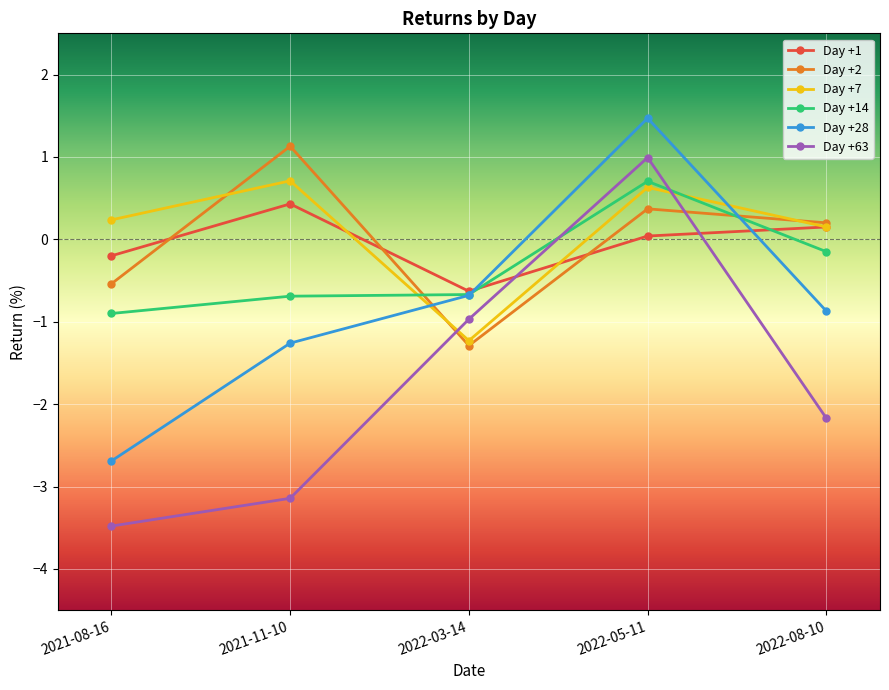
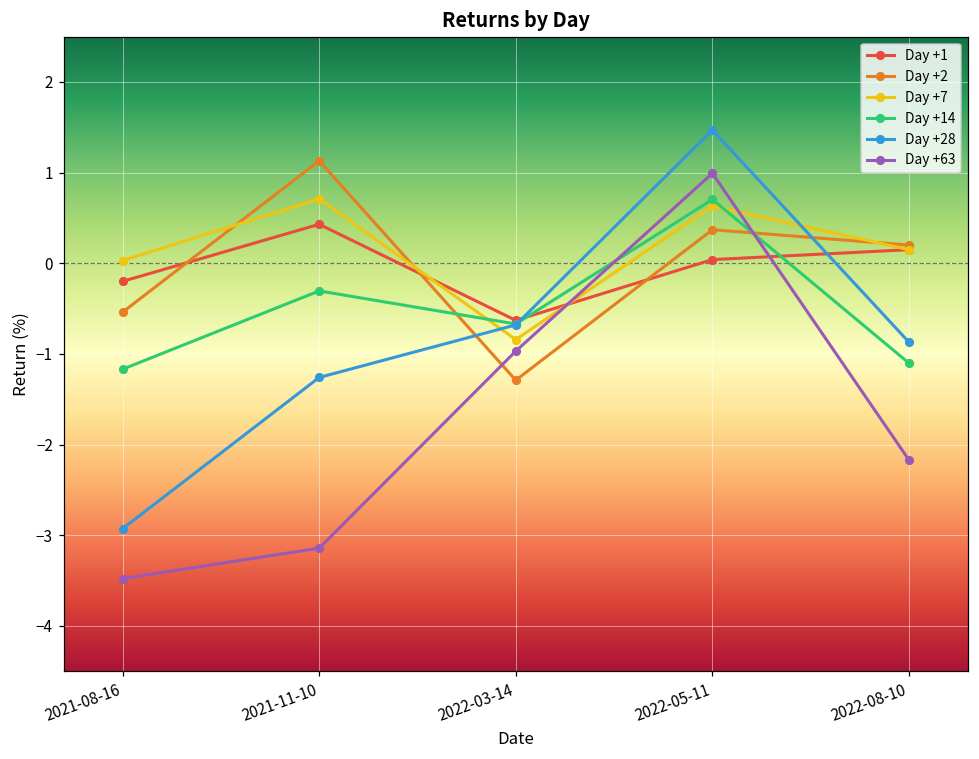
Day +7, 2021-08-16: 0.2 -> 0.0
Day +14, 2021-08-16: -0.9 -> -1.2
Day +28, 2021-08-16: -2.7 -> -2.9
Day +14, 2021-11-10: -0.7 -> -0.3
Day +7, 2022-03-14: -1.2 -> -0.8
Day +14, 2022-08-10: -0.2 -> -1.1
